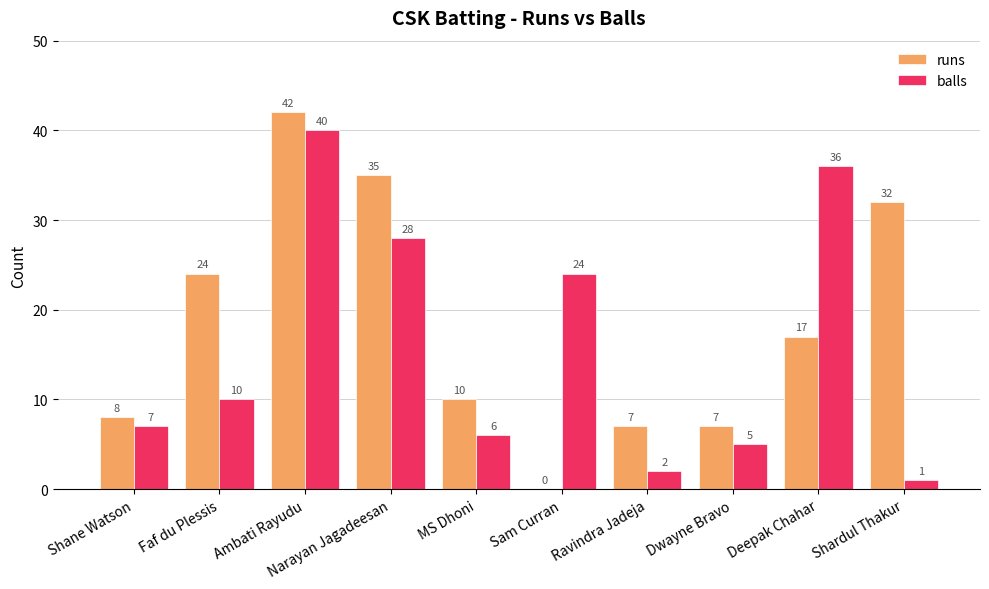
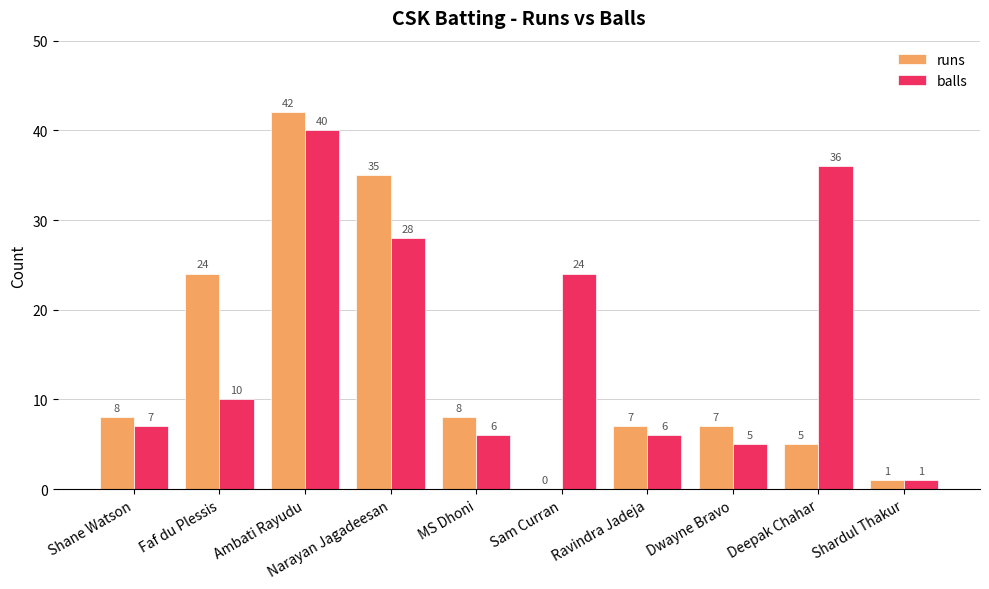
runs, MS Dhoni: 10 -> 8
balls, Ravindra Jadeja: 2 -> 6
runs, Deepak Chahar: 17 -> 5
runs, Shardul Thakur: 32 -> 1
